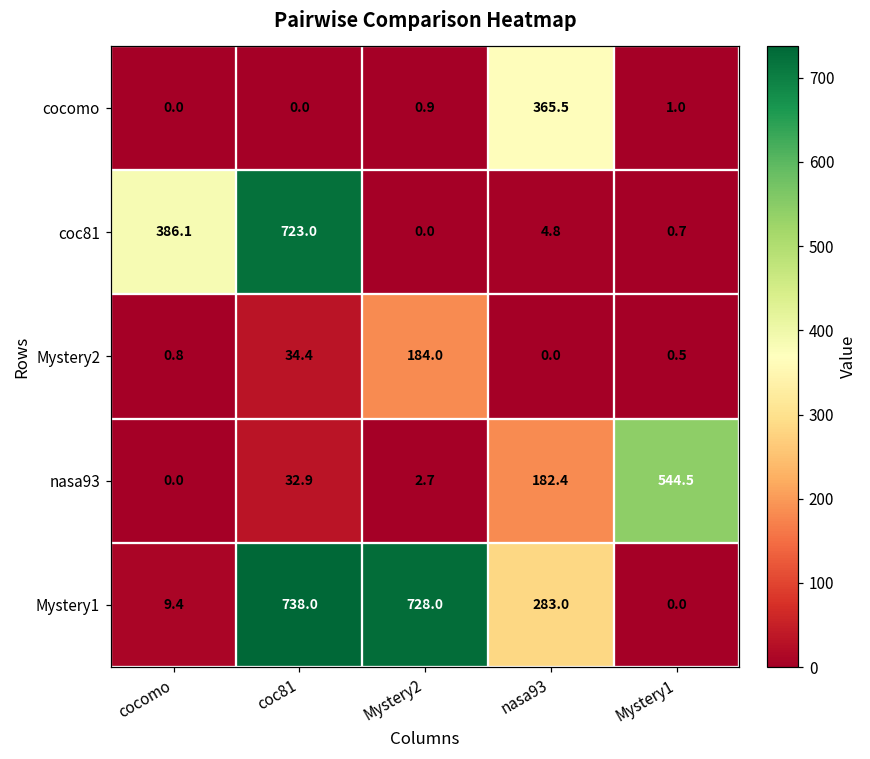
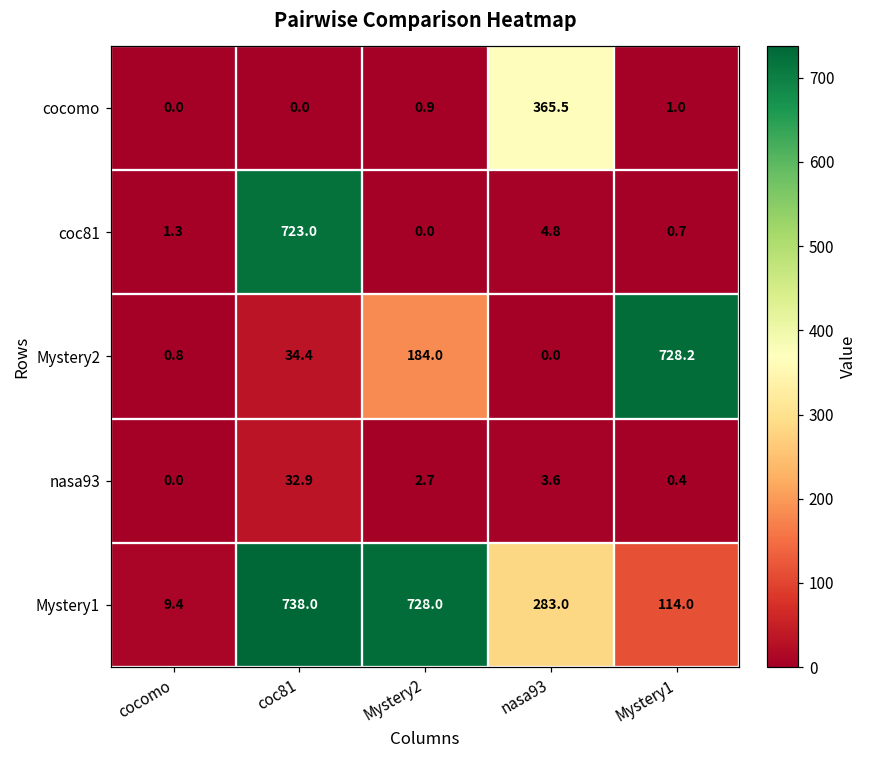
coc81, cocomo: 386.1 -> 1.3
Mystery2, Mystery1: 0.5 -> 728.2
nasa93, nasa93: 182.4 -> 3.6
nasa93, Mystery1: 544.5 -> 0.4
Mystery1, Mystery1: 0.0 -> 114.0
